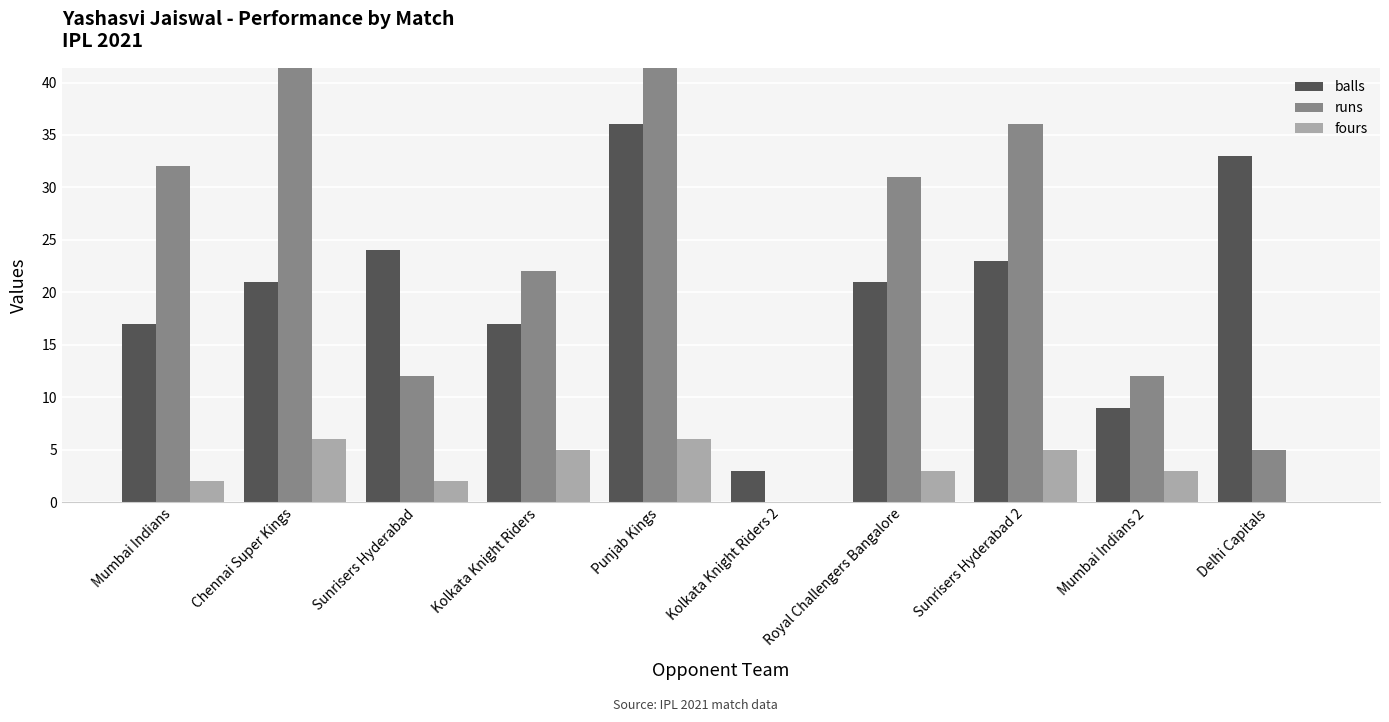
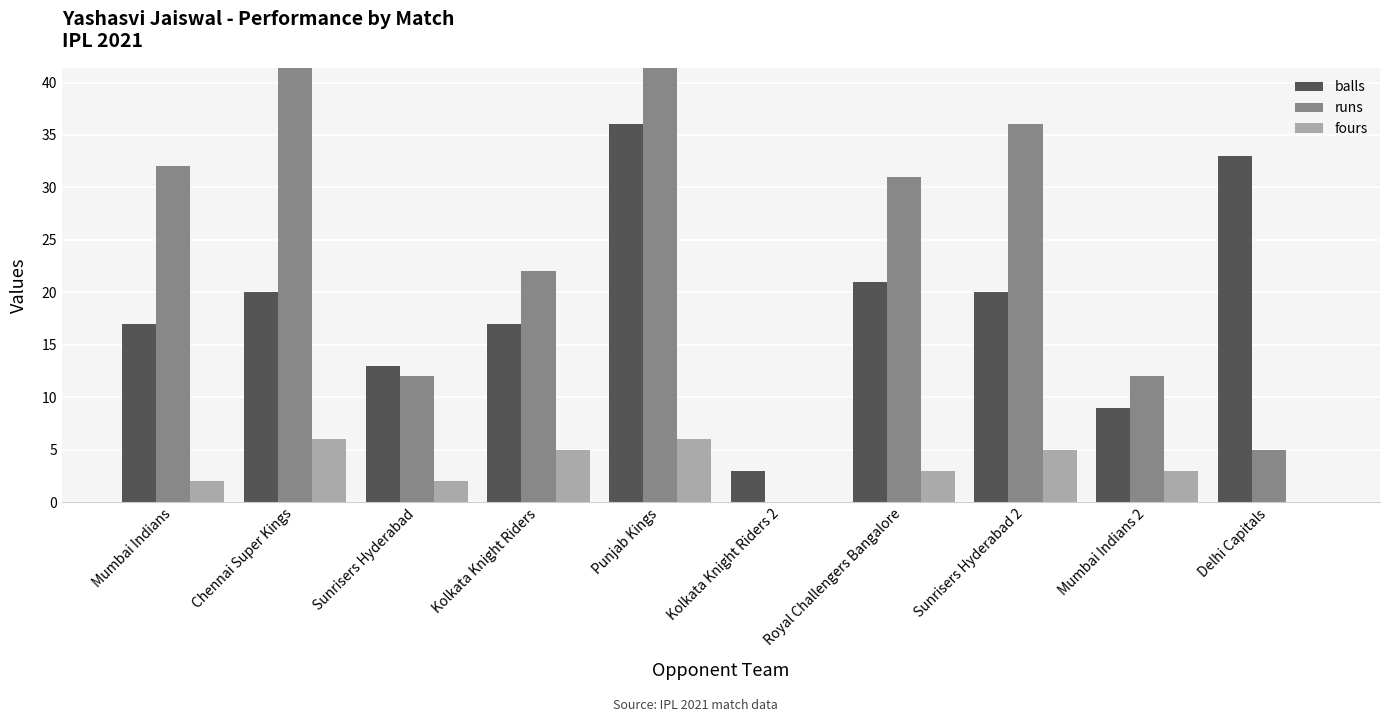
balls, Chennai Super Kings: 21 -> 20
balls, Sunrisers Hyderabad: 24 -> 13
balls, Sunrisers Hyderabad 2: 23 -> 20
